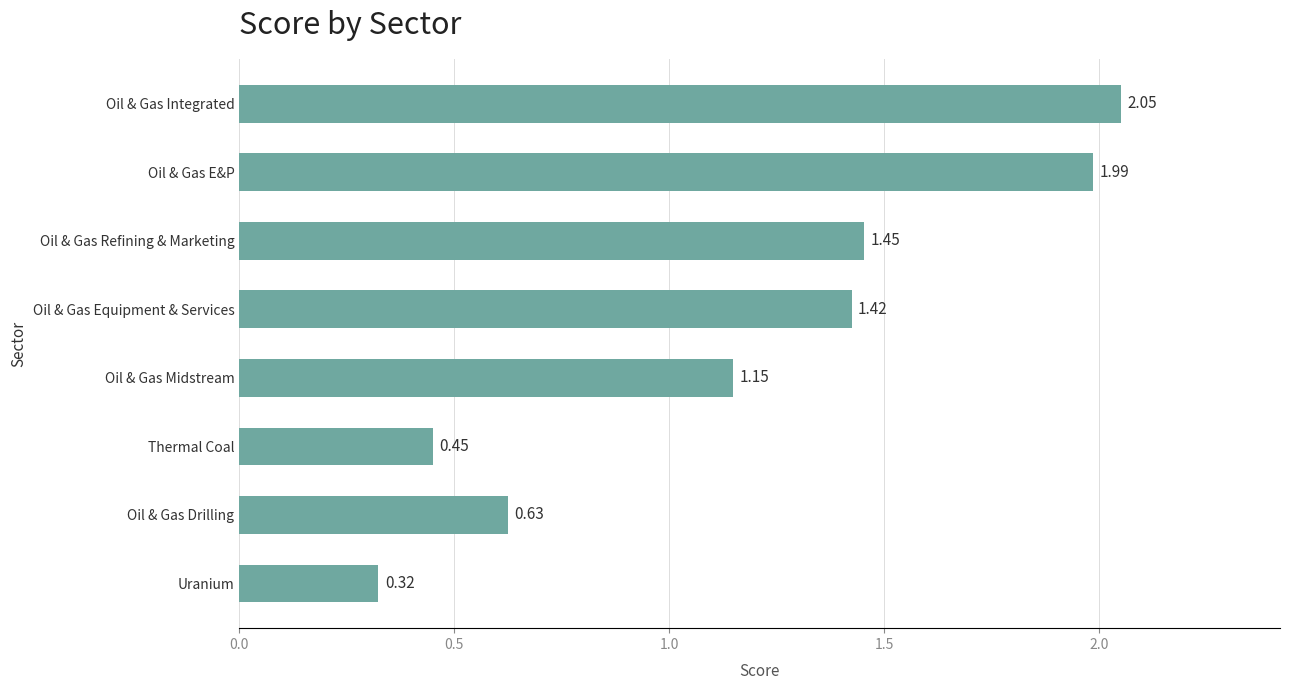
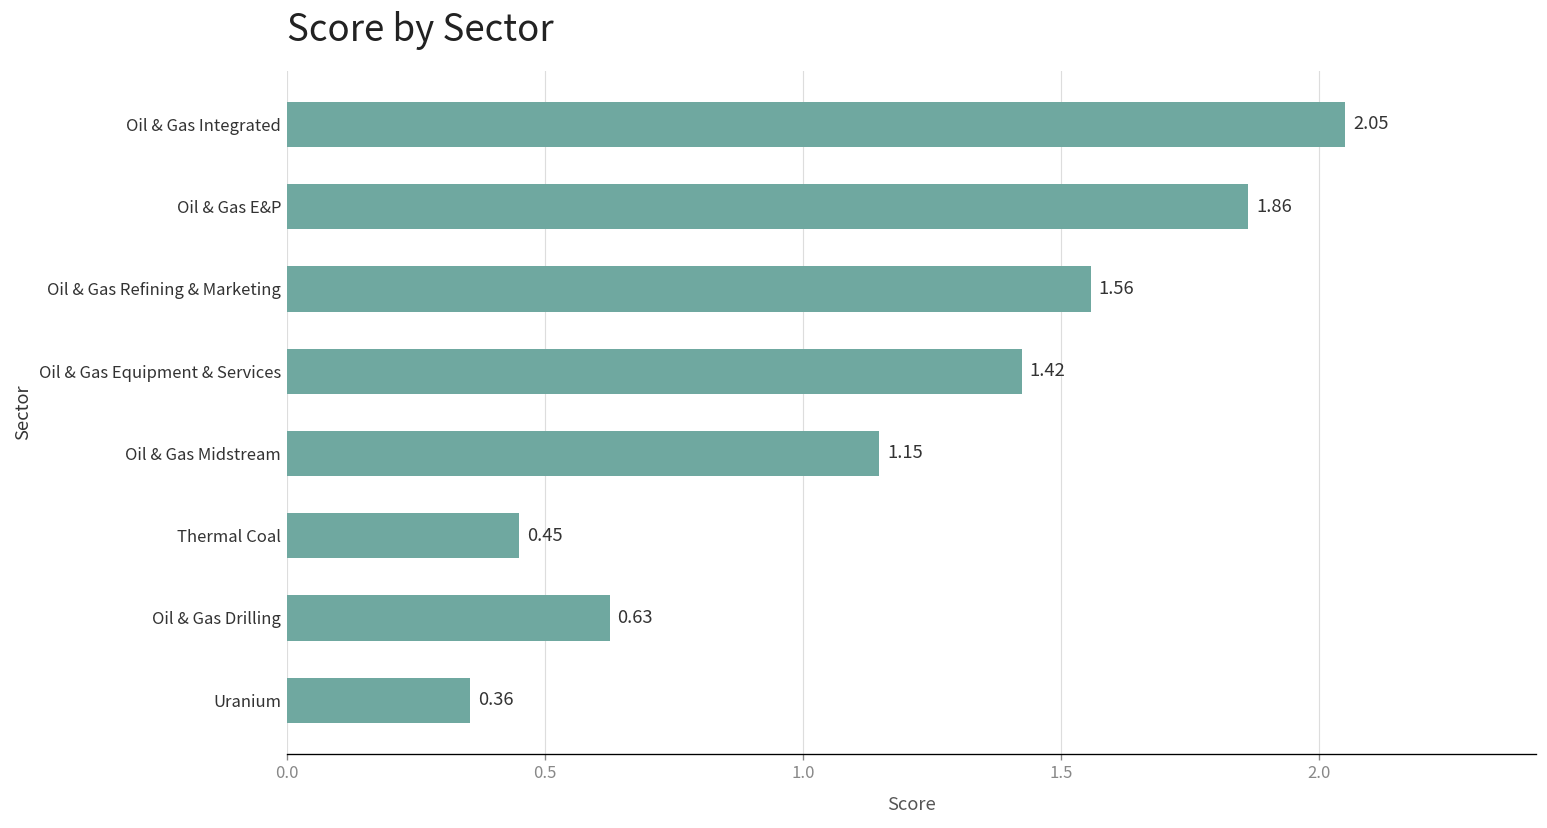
Oil & Gas E&P: 1.99 -> 1.86
Oil & Gas Refining & Marketing: 1.45 -> 1.56
Uranium: 0.32 -> 0.36
